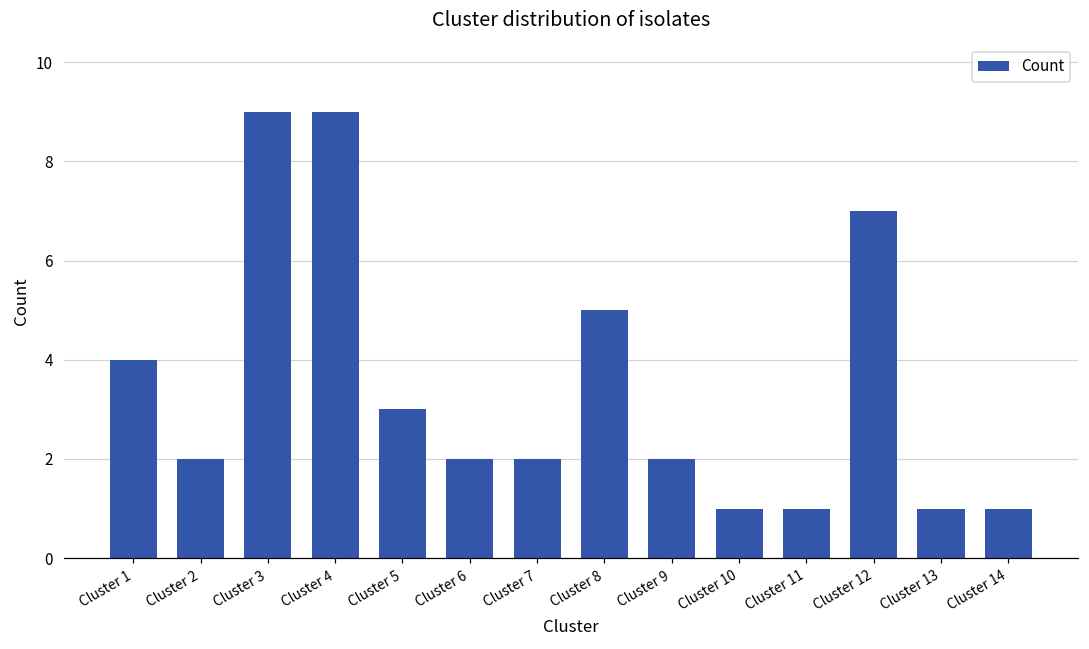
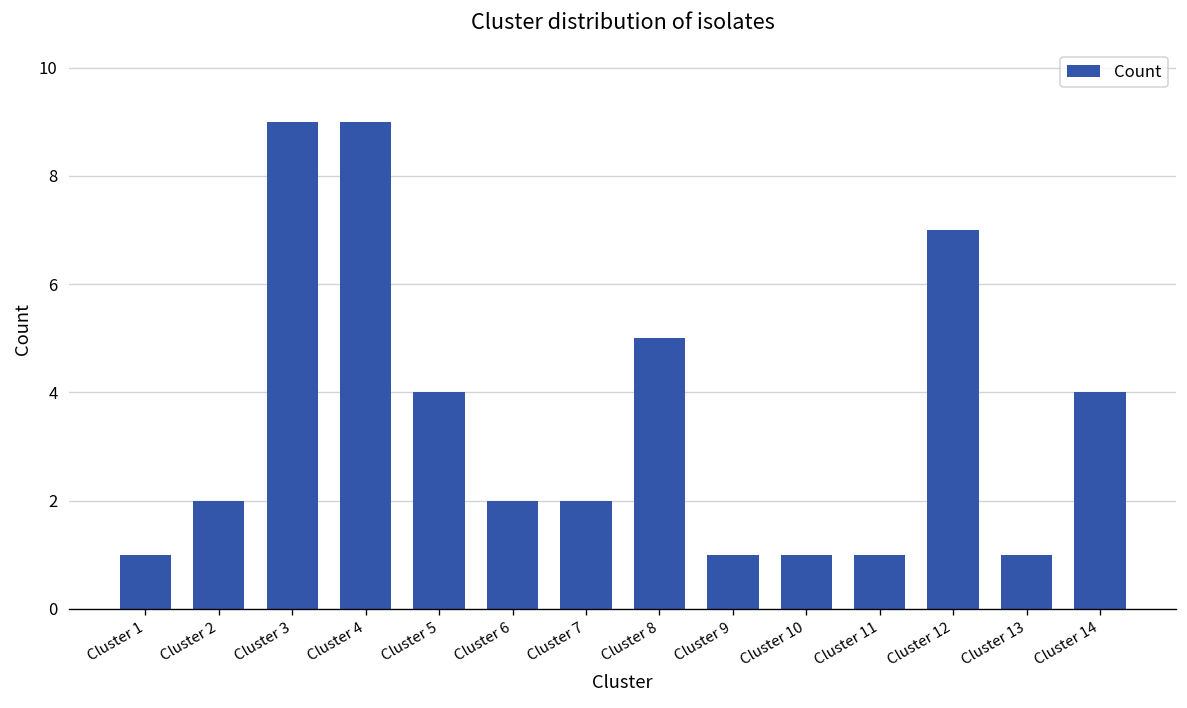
Cluster 1: 4 -> 1
Cluster 5: 3 -> 4
Cluster 9: 2 -> 1
Cluster 14: 1 -> 4
